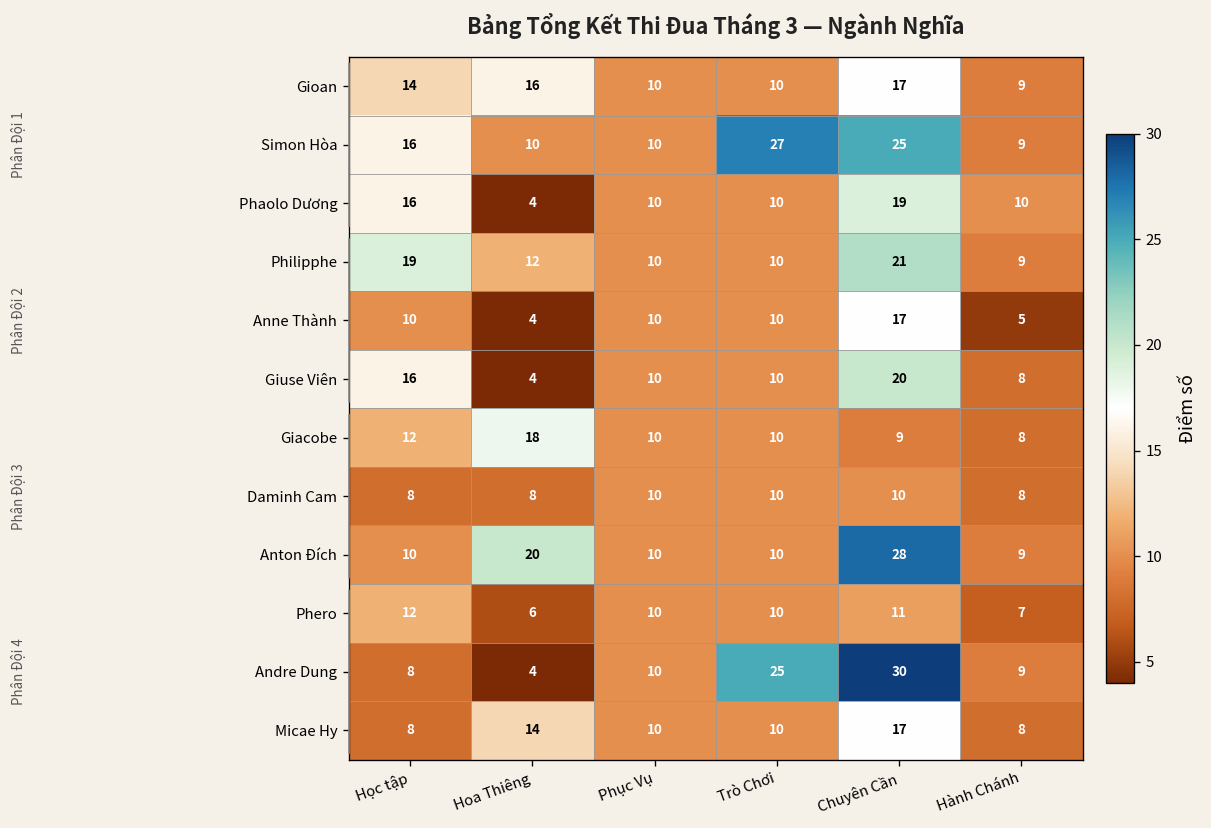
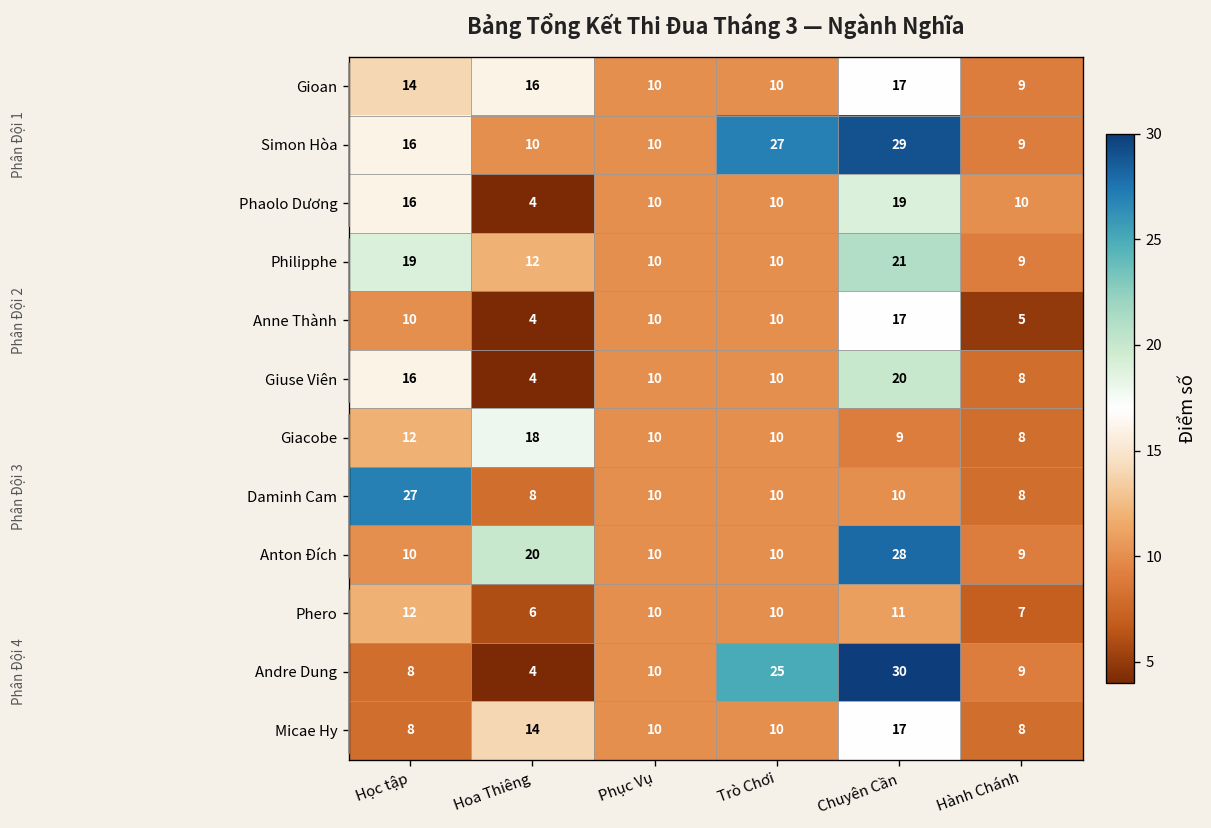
Simon Hòa, Chuyên Cần: 25 -> 29
Daminh Cam, Học tập: 8 -> 27
